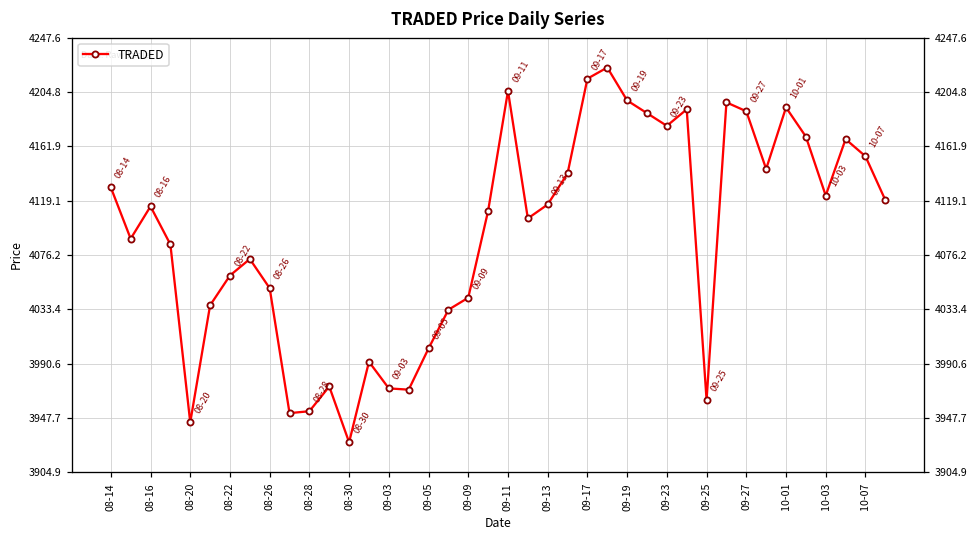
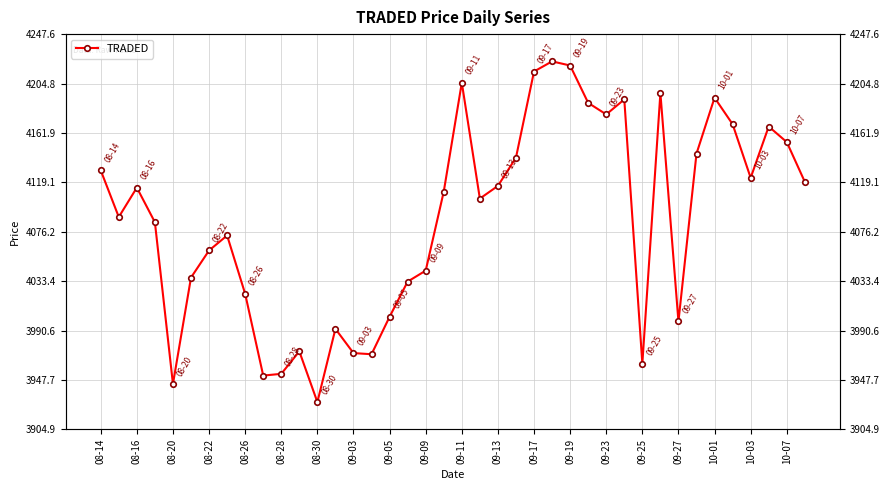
08-26: 4050 -> 4022
09-19: 4198 -> 4220
09-27: 4190 -> 3998
